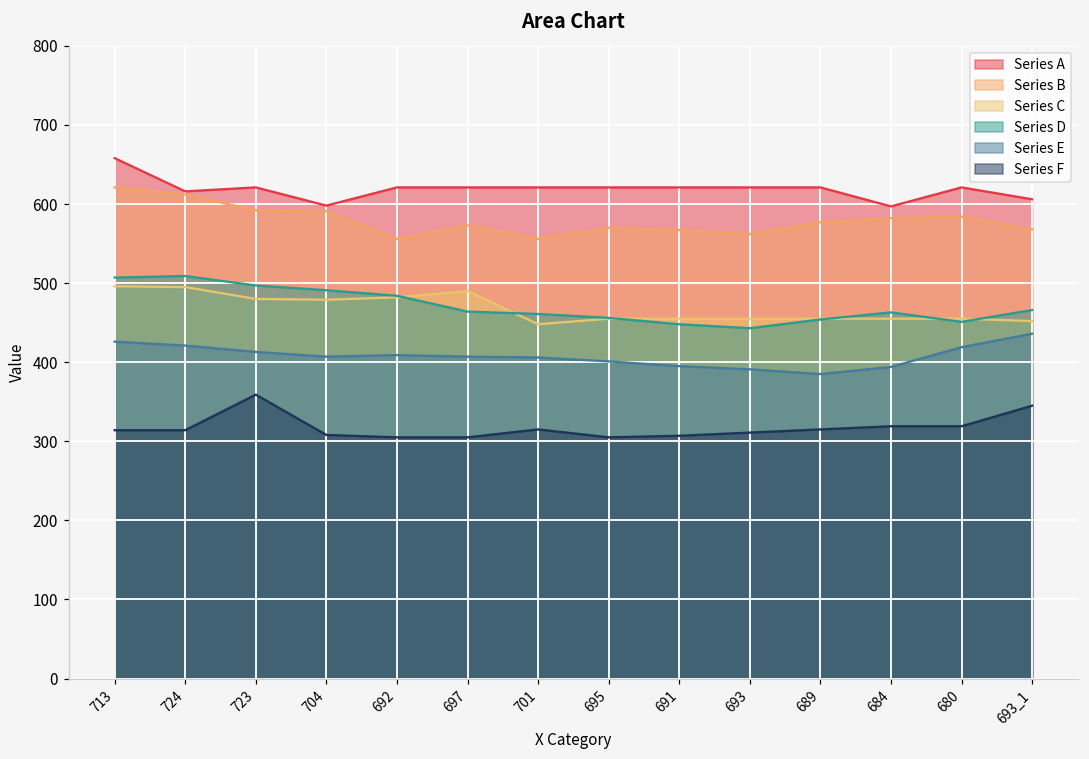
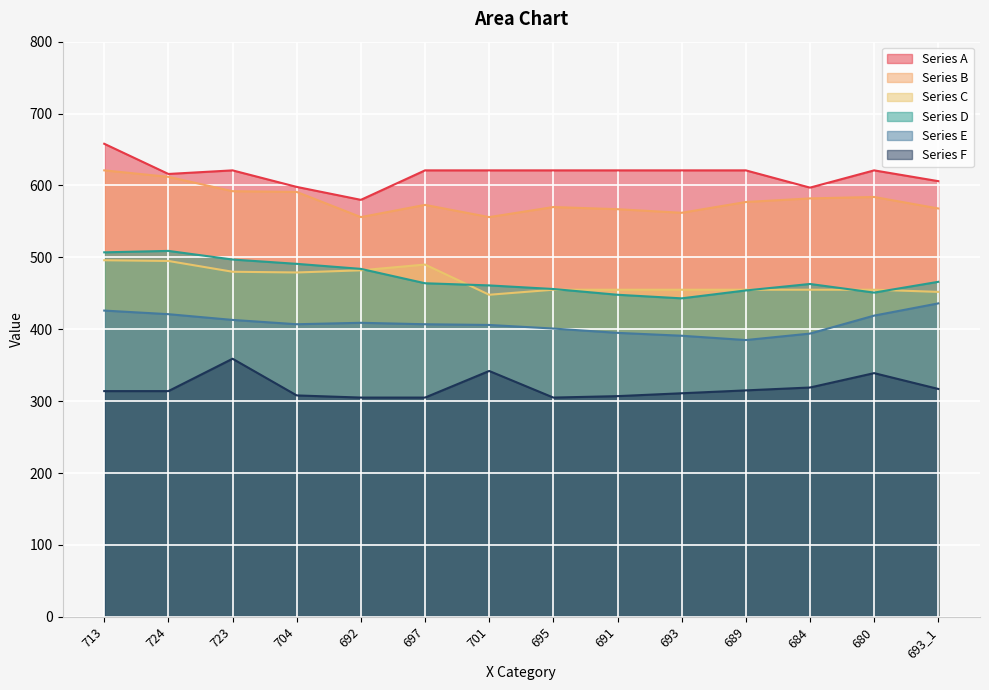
Series A, 692: 620 -> 580
Series F, 701: 320 -> 340
Series F, 680: 320 -> 340
Series F, 693_1: 350 -> 320
